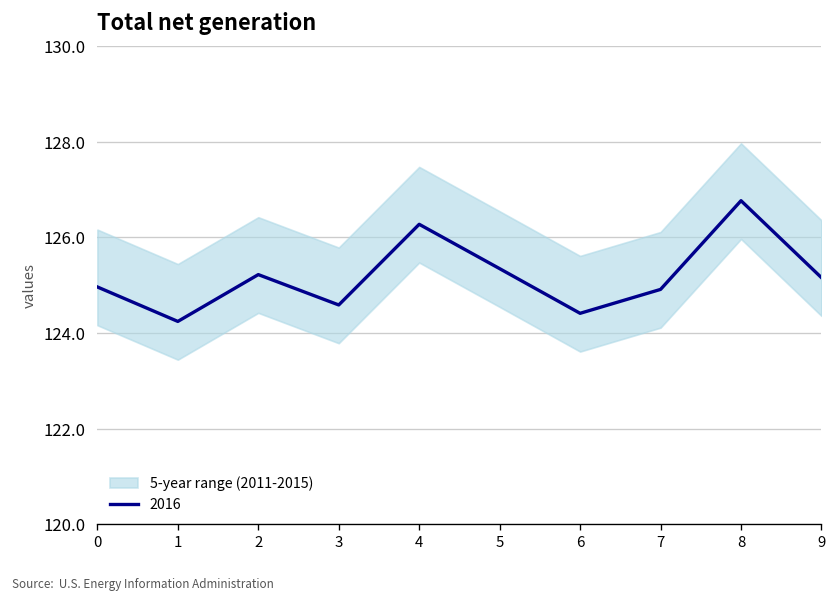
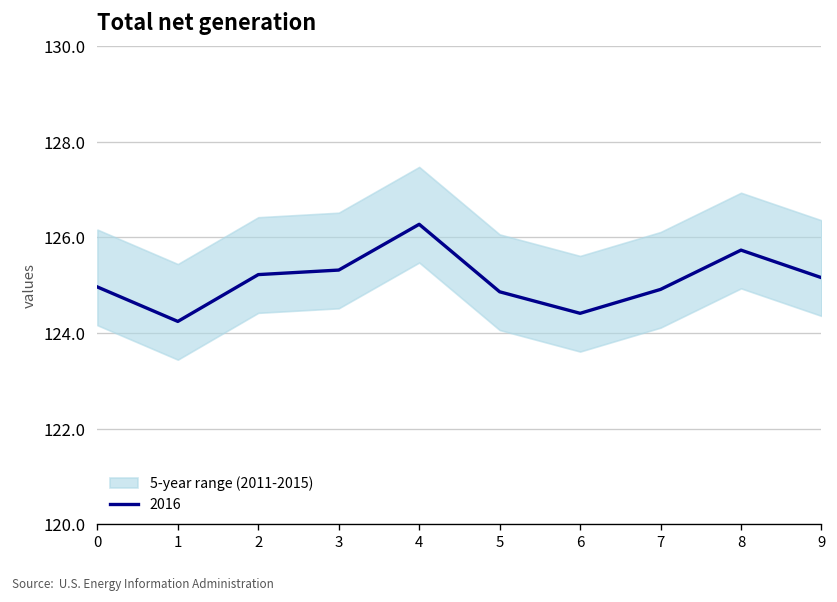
2016, 3: 124.6 -> 125.3
2016, 5: 125.3 -> 124.9
2016, 8: 126.8 -> 125.7
